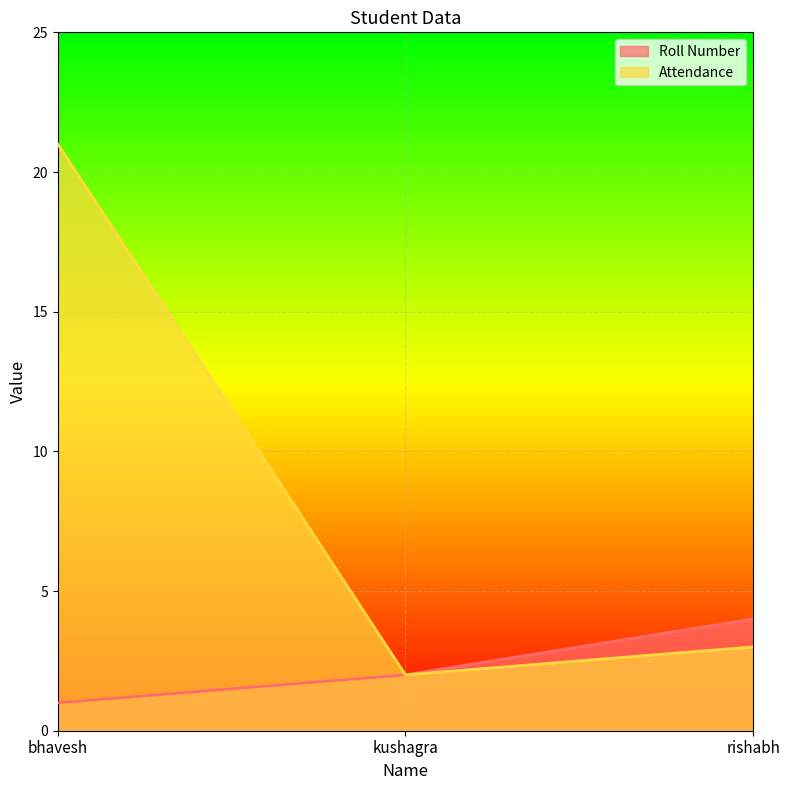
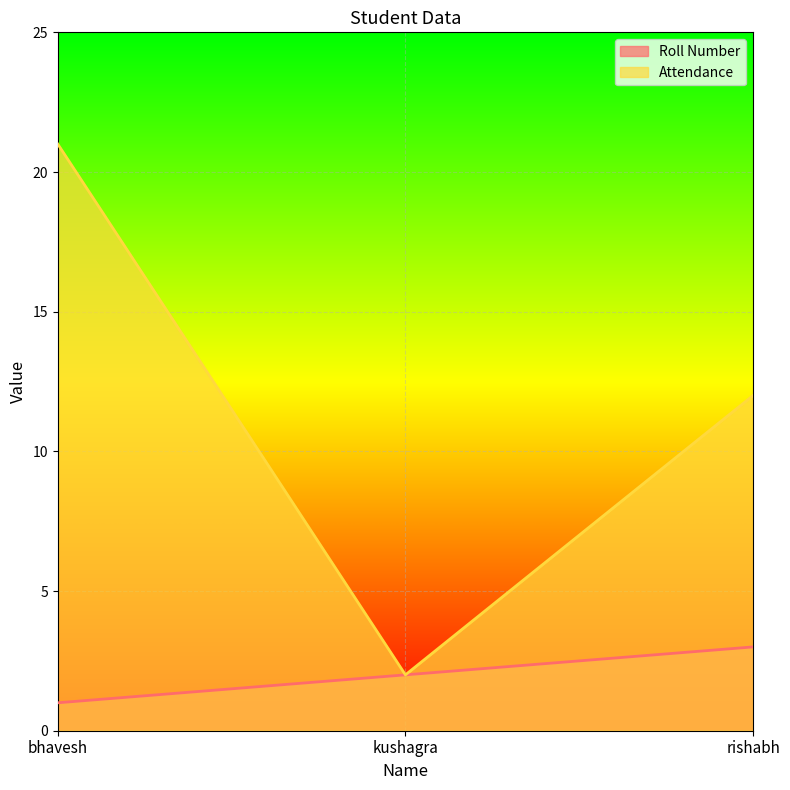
Roll Number, rishabh: 4 -> 3
Attendance, rishabh: 3 -> 12
